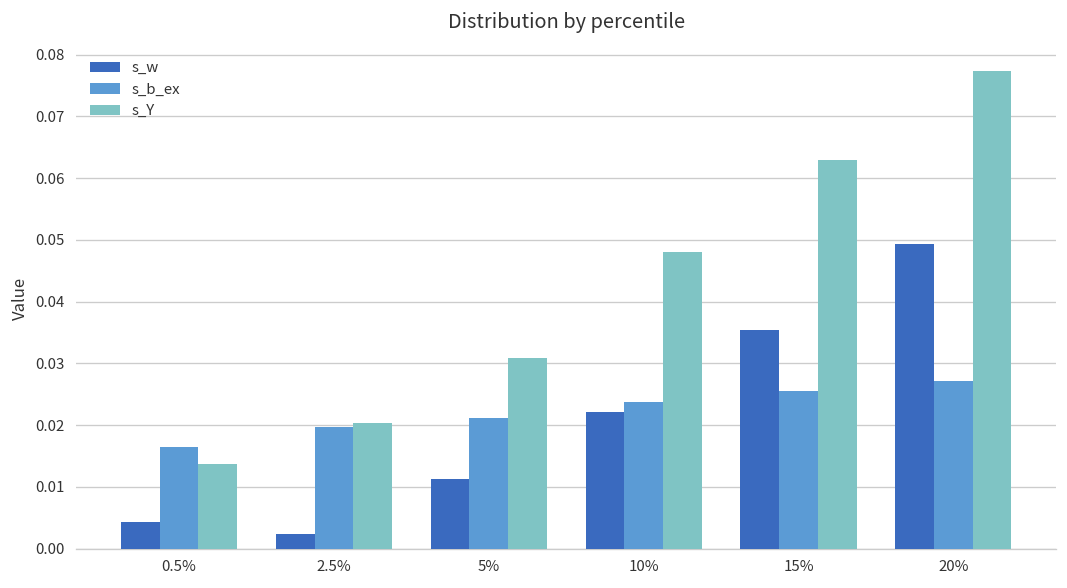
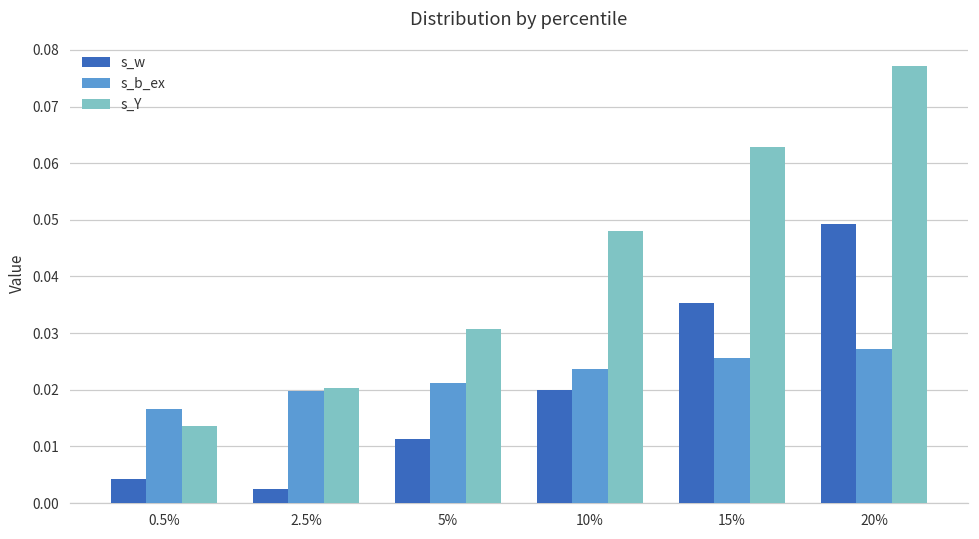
s_w, 10%: 0.022 -> 0.020
